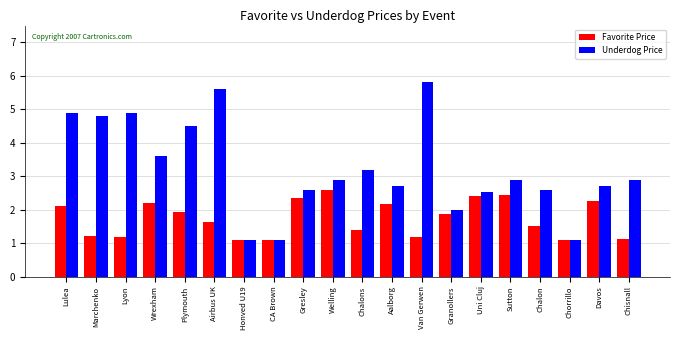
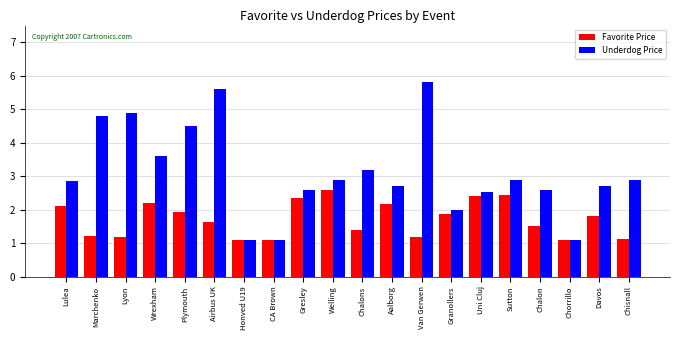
Underdog Price, Lulea: 4.9 -> 2.9
Favorite Price, Davos: 2.3 -> 1.8
